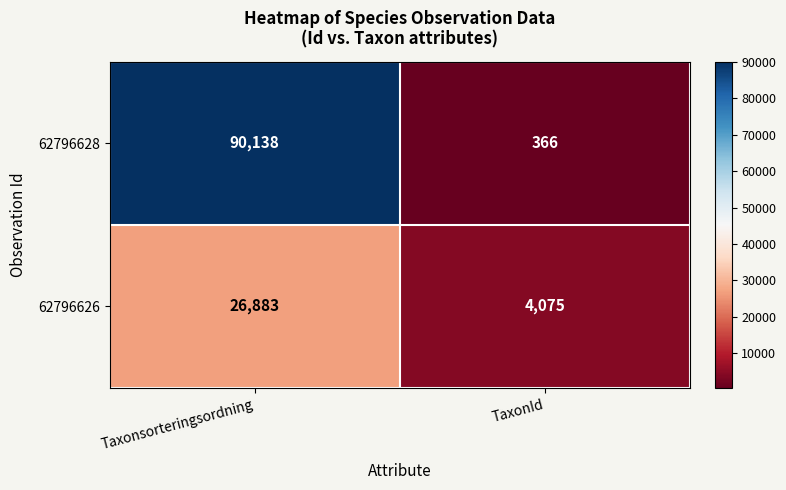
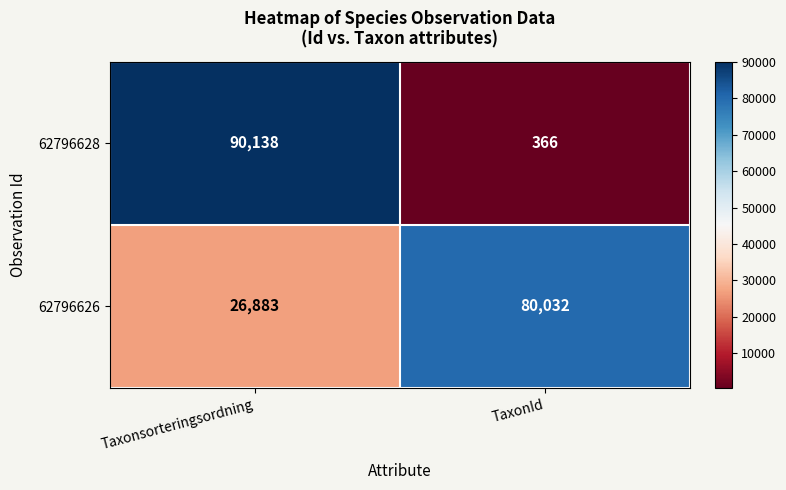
62796626, TaxonId: 4,075 -> 80,032
